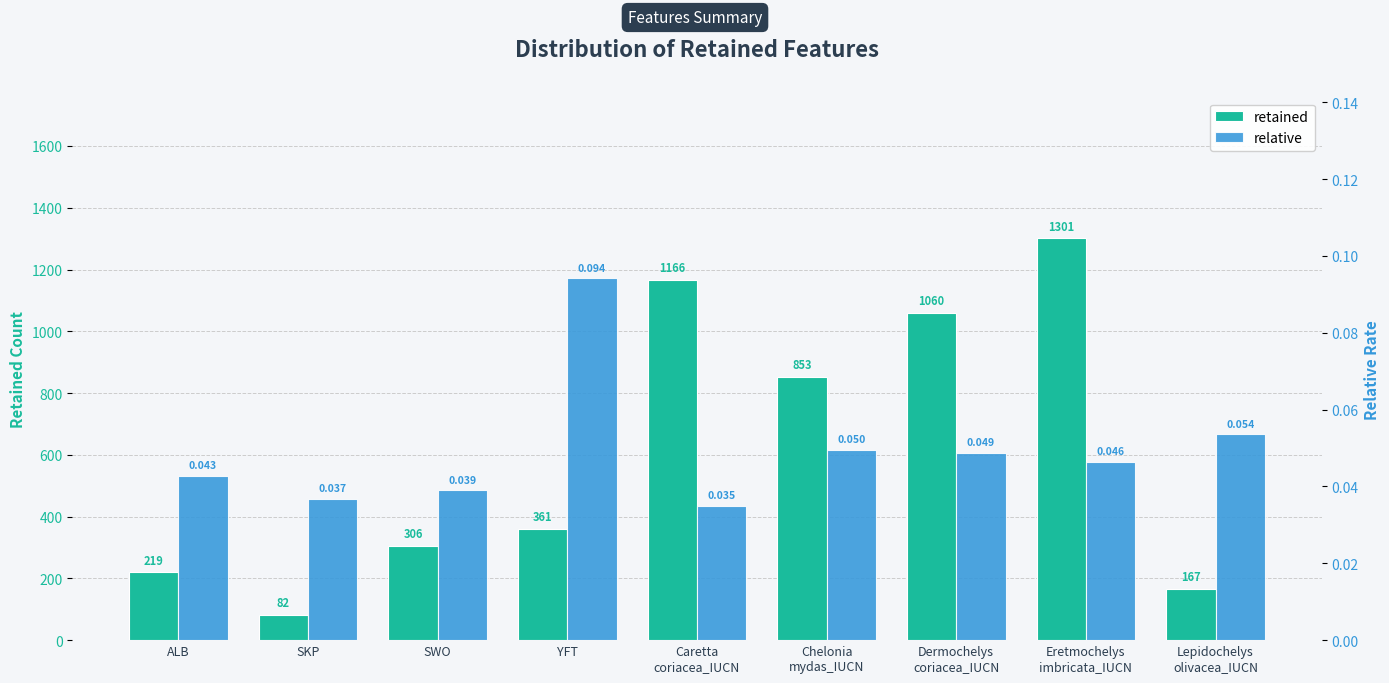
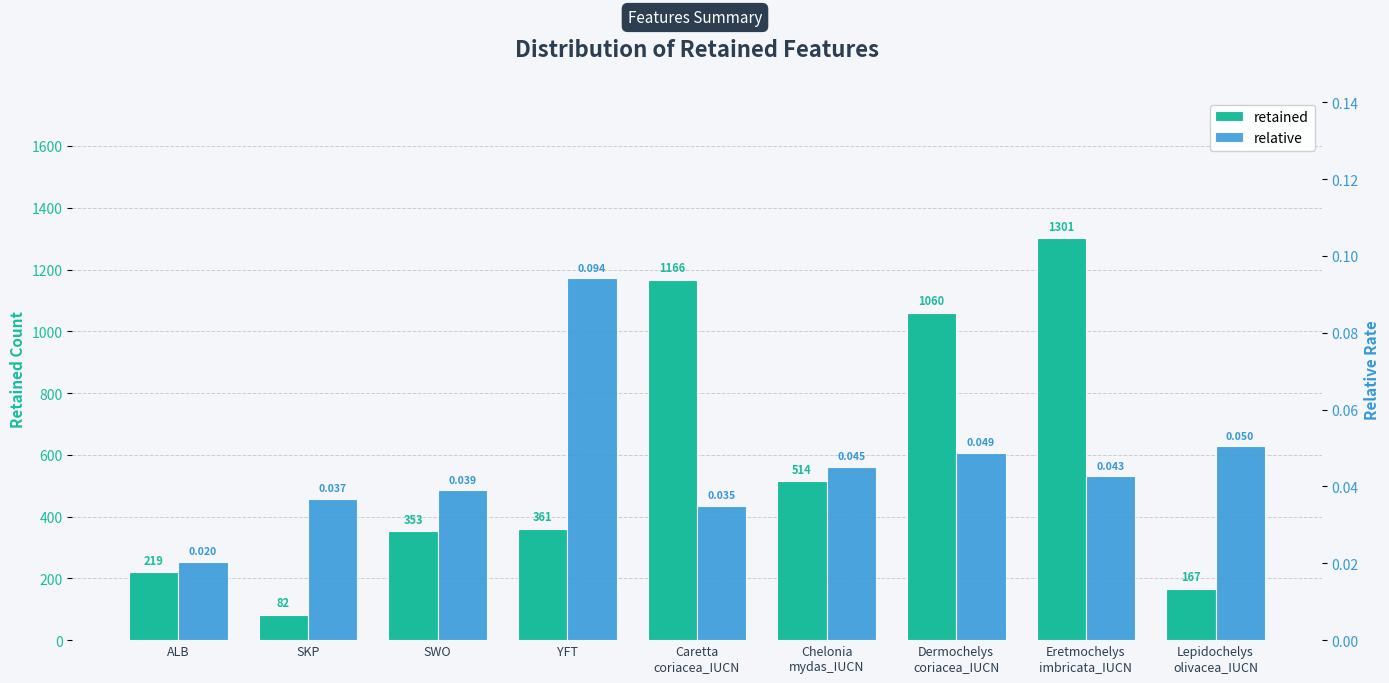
retained, SWO: 306 -> 353
retained, Chelonia mydas_IUCN: 853 -> 514
relative, ALB: 0.043 -> 0.020
relative, Chelonia mydas_IUCN: 0.050 -> 0.045
relative, Eretmochelys imbricata_IUCN: 0.046 -> 0.043
relative, Lepidochelys olivacea_IUCN: 0.054 -> 0.050
